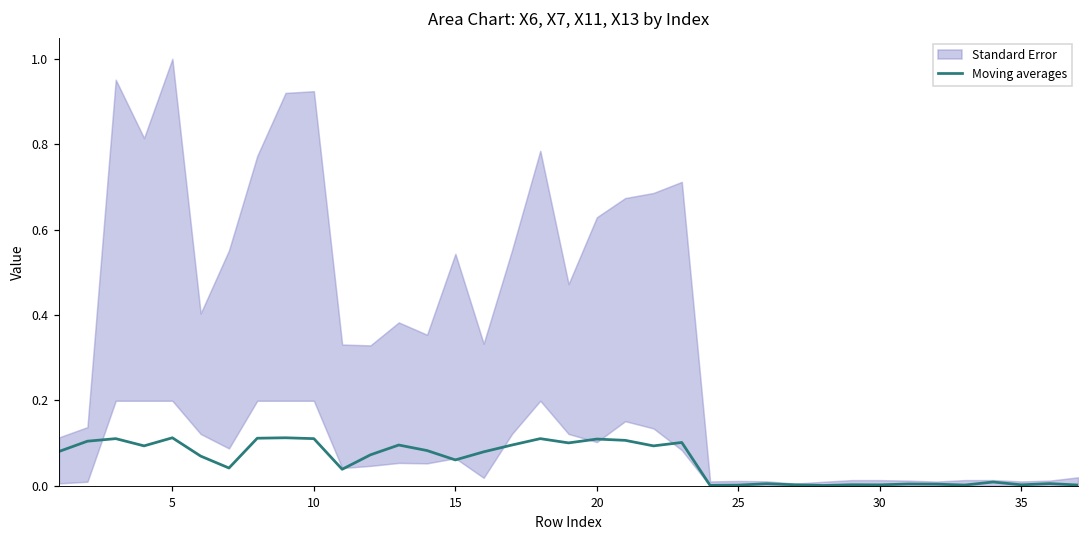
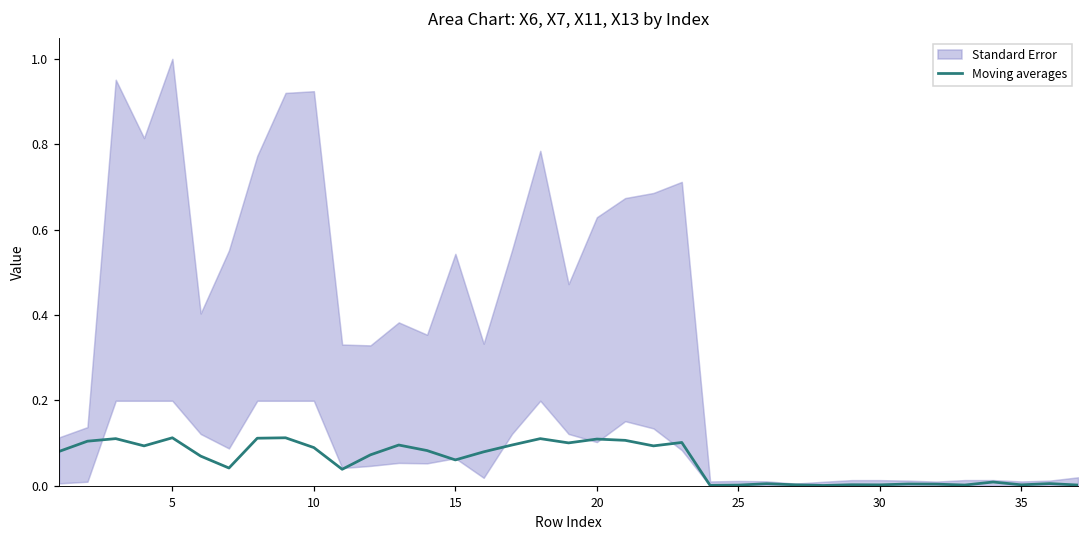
Moving averages, 10: 0.11 -> 0.09
